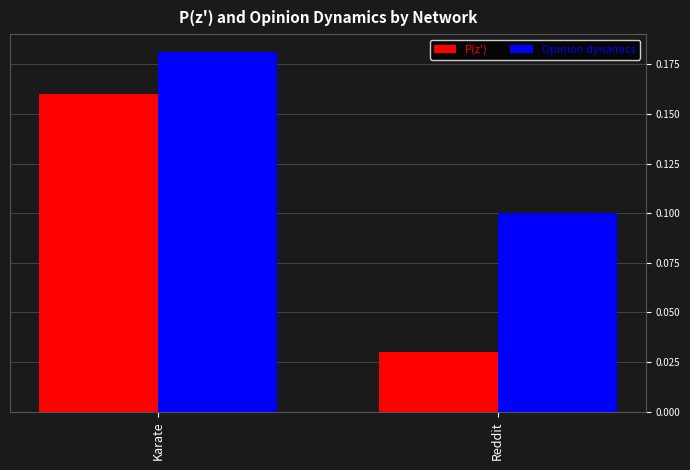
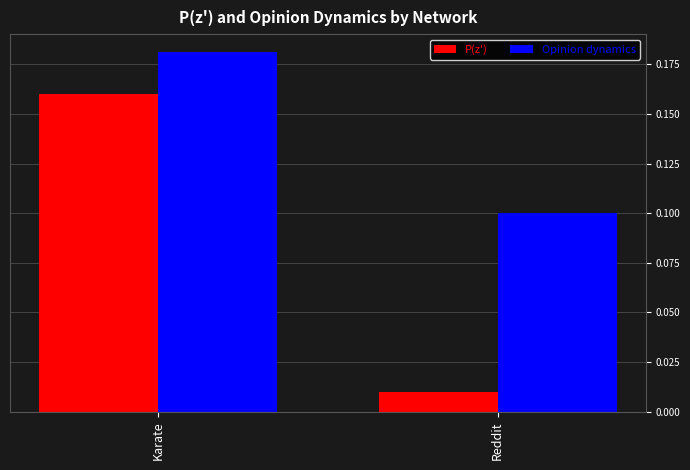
P(z'), Reddit: 0.03 -> 0.01
